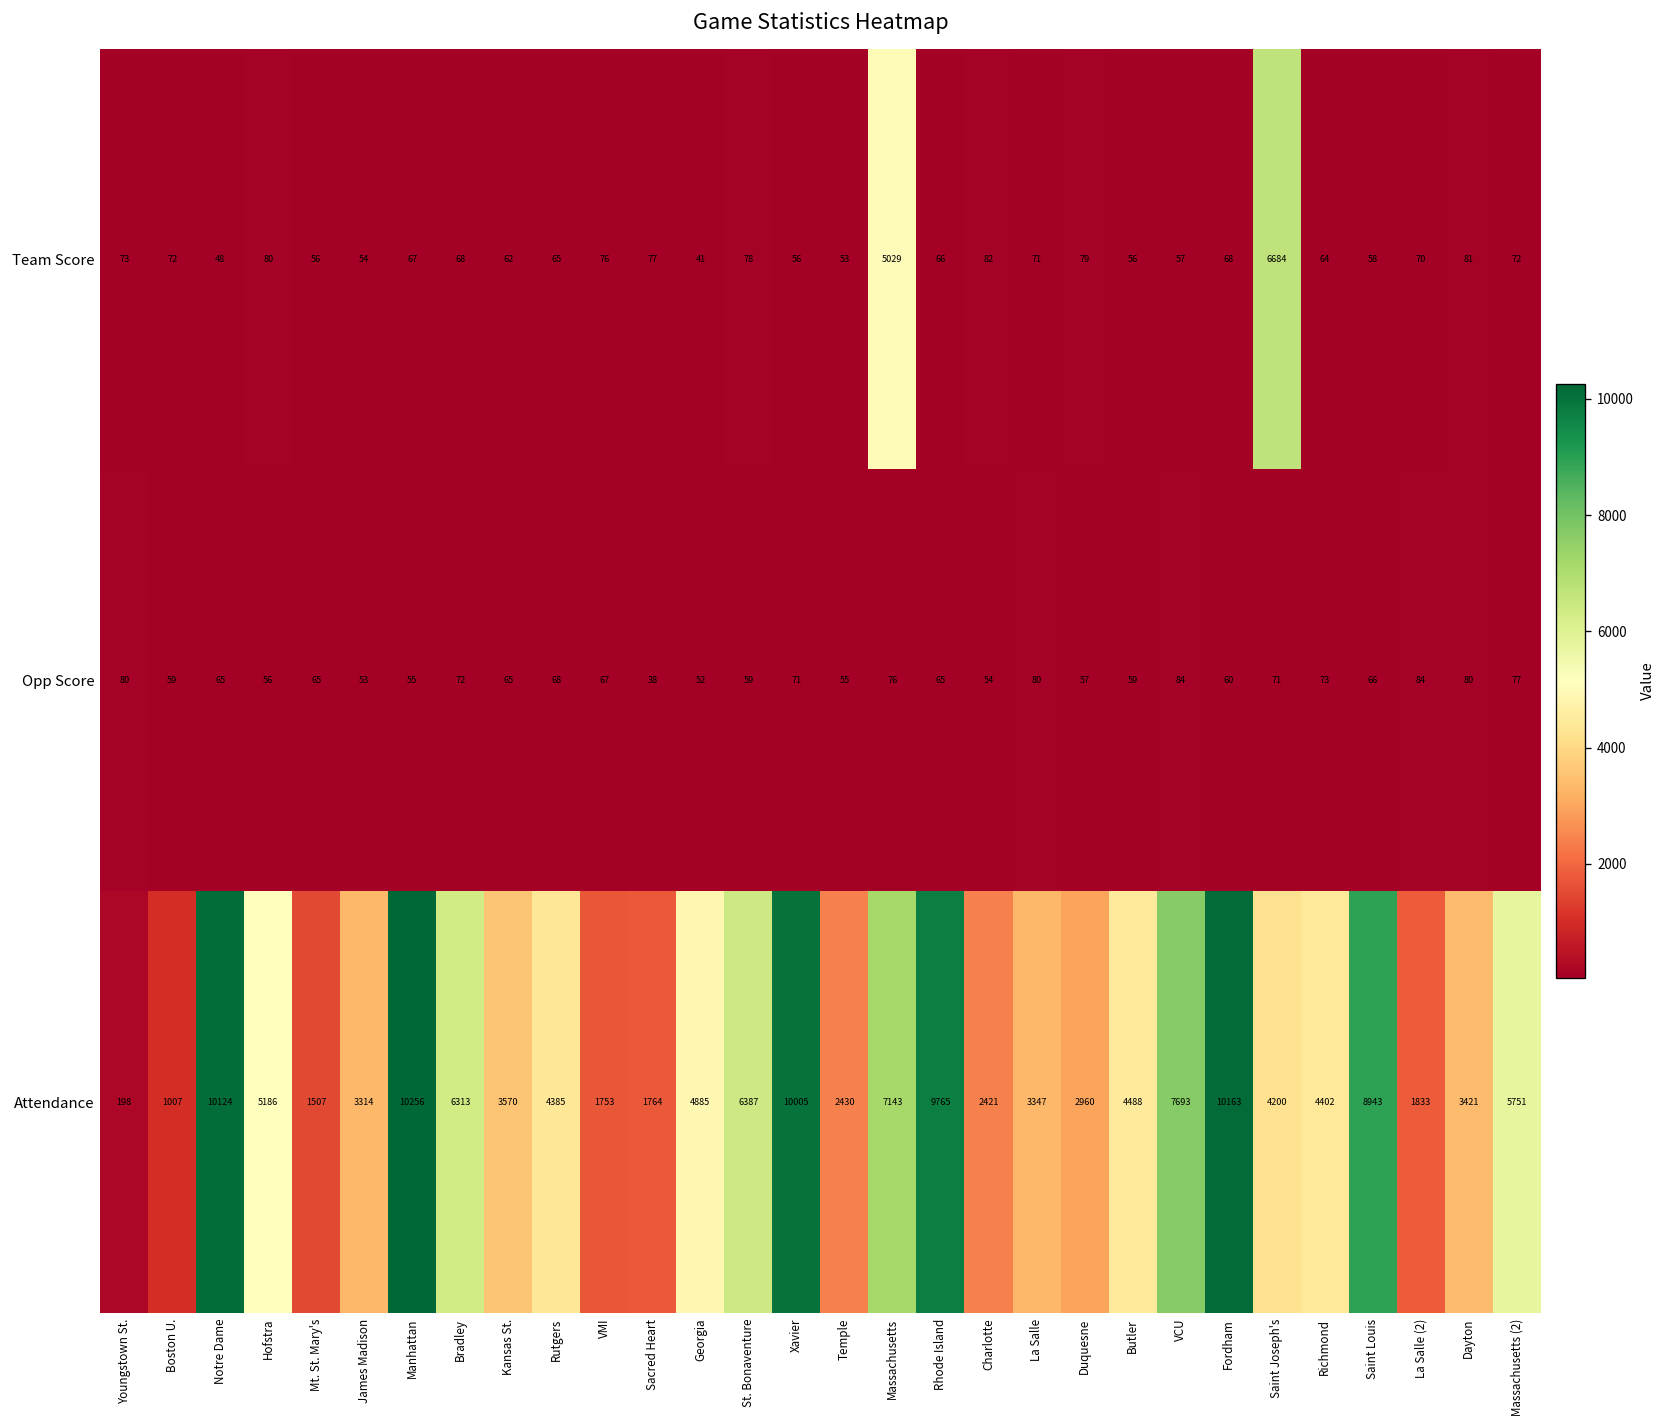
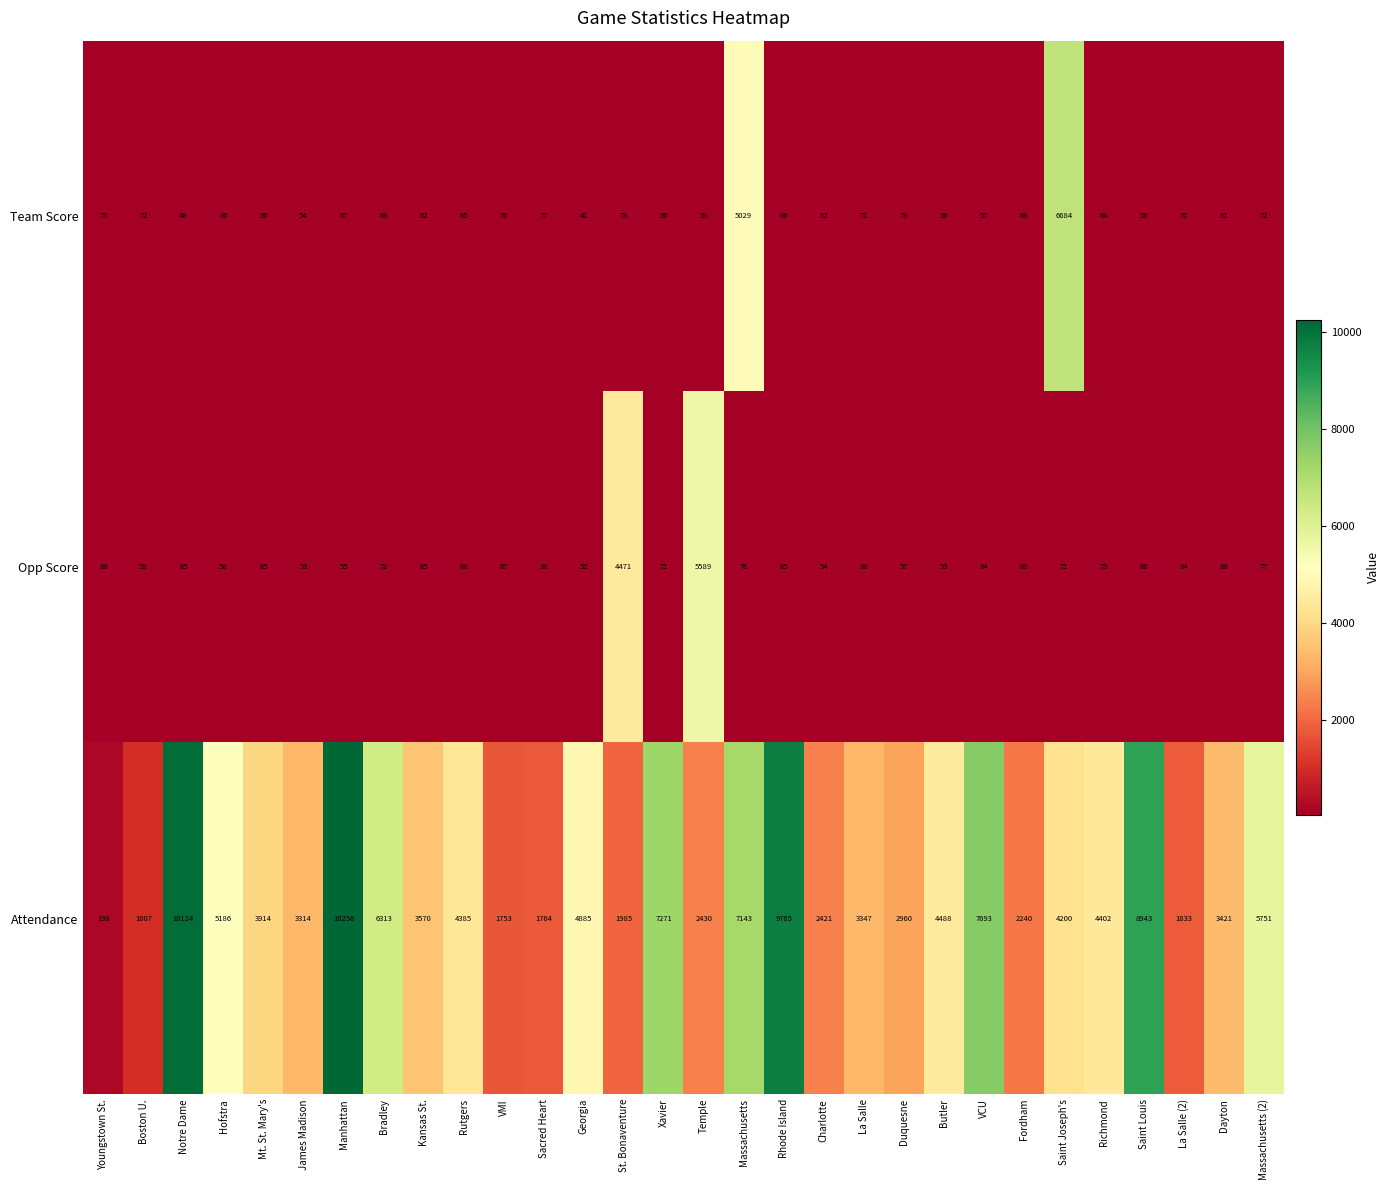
Opp Score, St. Bonaventure: 59 -> 4471
Opp Score, Temple: 55 -> 5589
Attendance, Mt. St. Mary's: 1507 -> 3914
Attendance, St. Bonaventure: 6387 -> 1985
Attendance, Xavier: 10005 -> 7271
Attendance, Fordham: 10163 -> 2240
